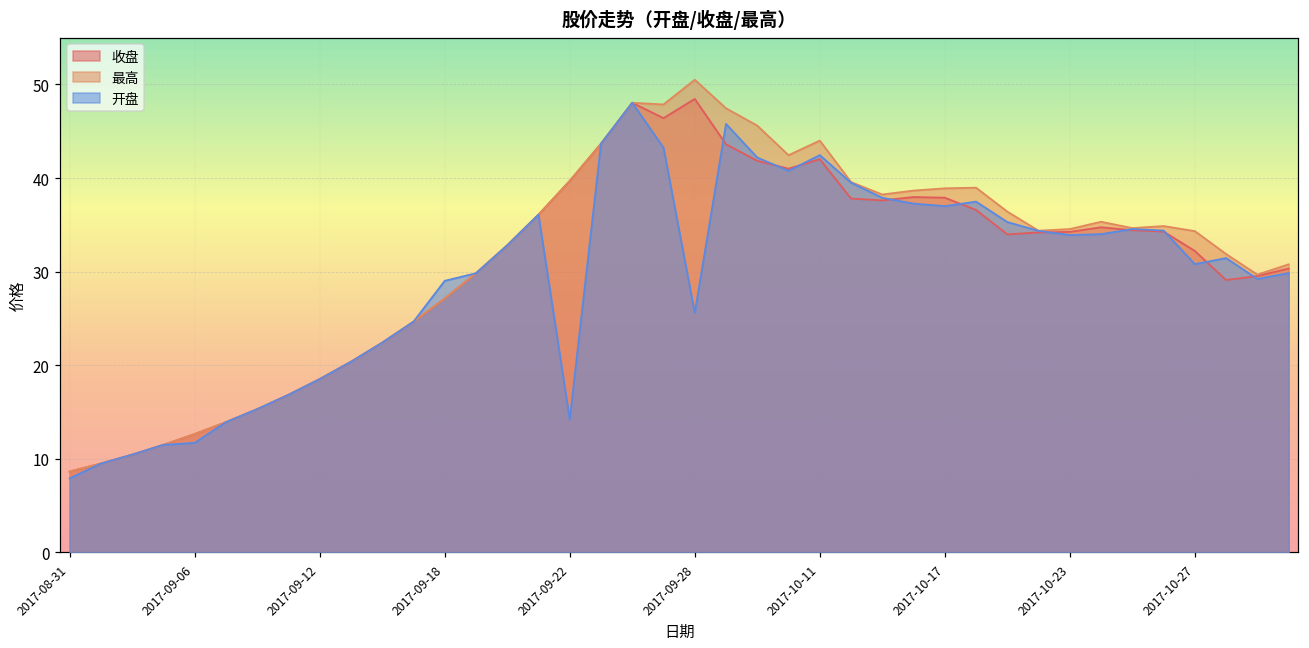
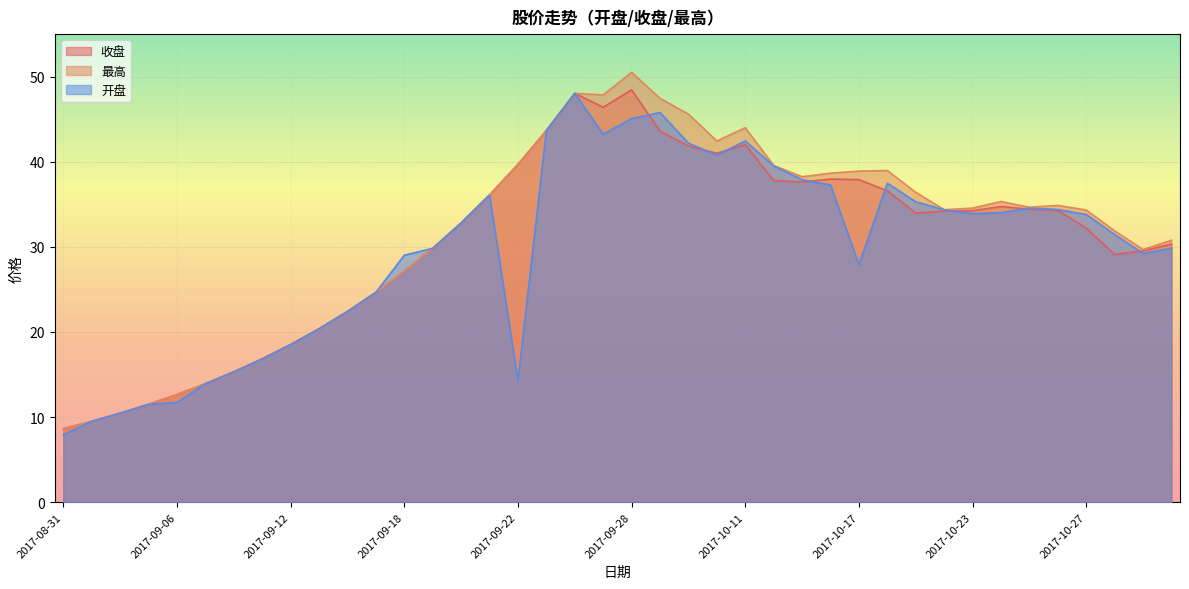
开盘, 2017-09-28: 26 -> 45
开盘, 2017-10-17: 37 -> 28
开盘, 2017-10-27: 31 -> 34
